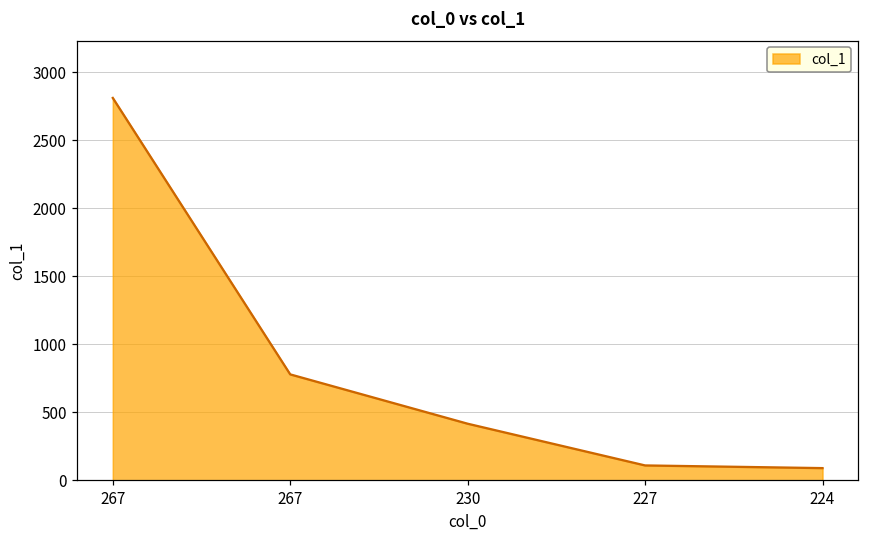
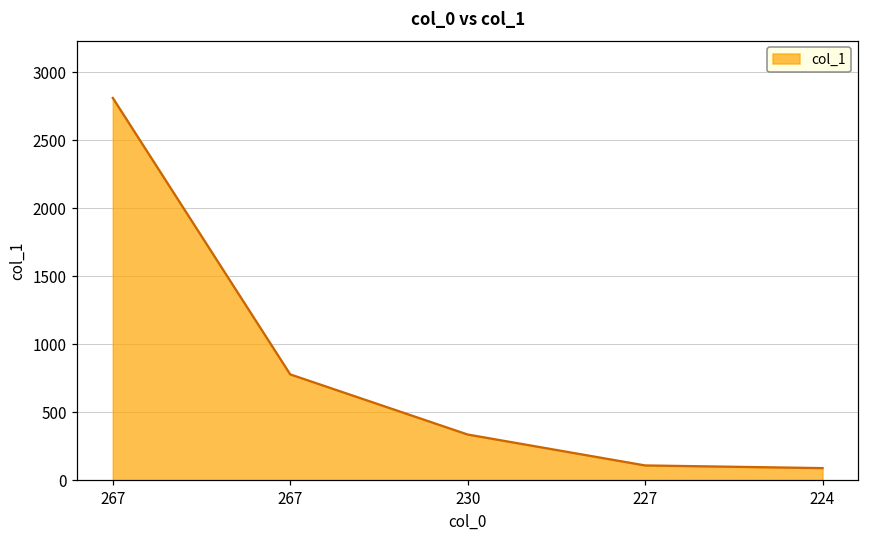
230: 420 -> 340
